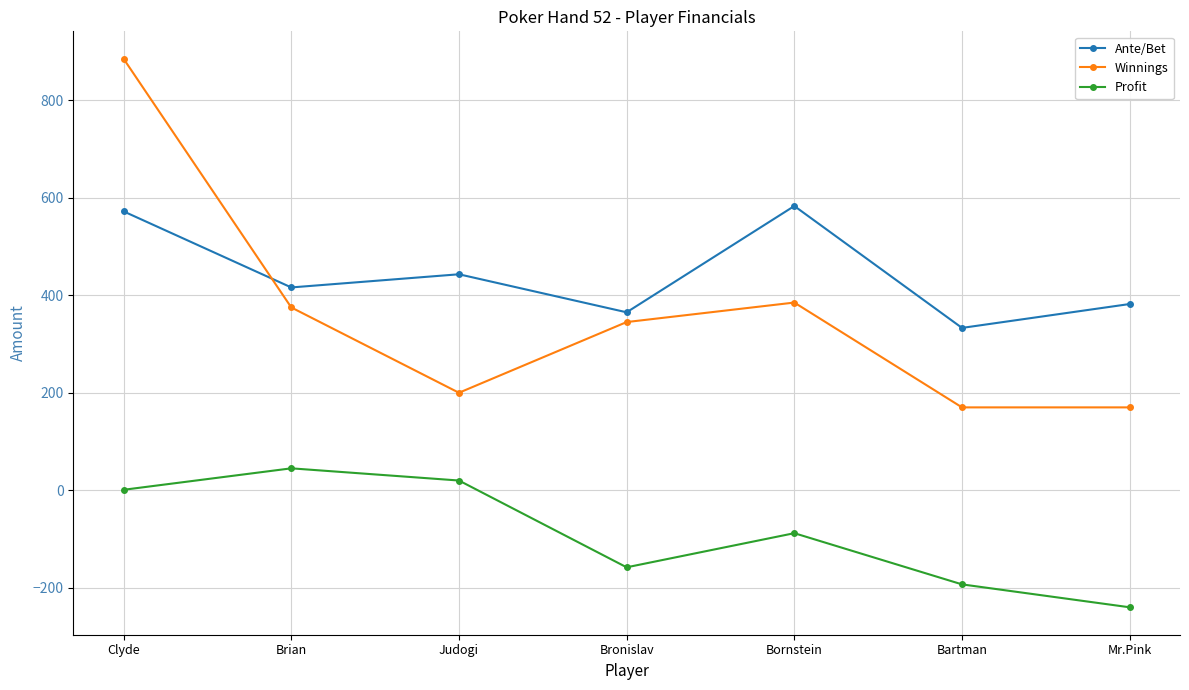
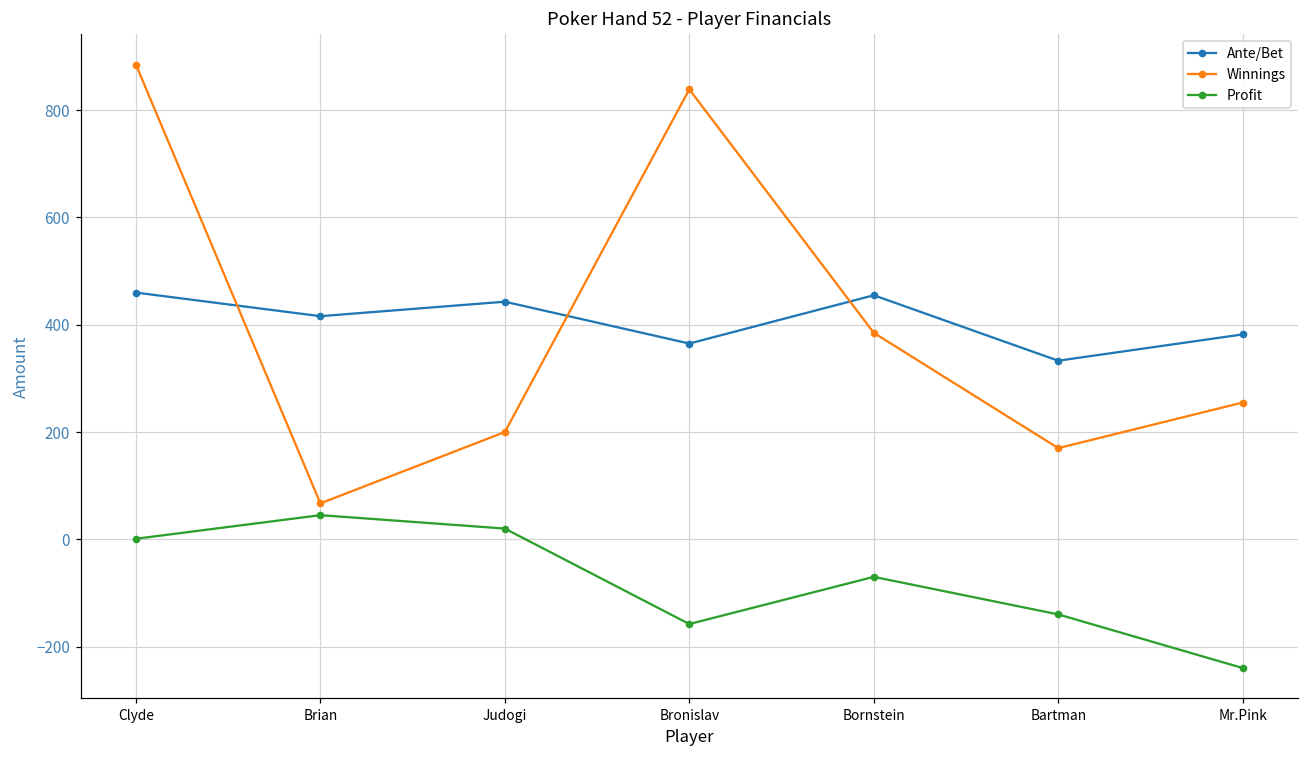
Ante/Bet, Clyde: 570 -> 460
Winnings, Brian: 380 -> 70
Winnings, Bronislav: 350 -> 840
Ante/Bet, Bornstein: 580 -> 460
Profit, Bornstein: -90 -> -70
Profit, Bartman: -190 -> -140
Winnings, Mr.Pink: 170 -> 260
